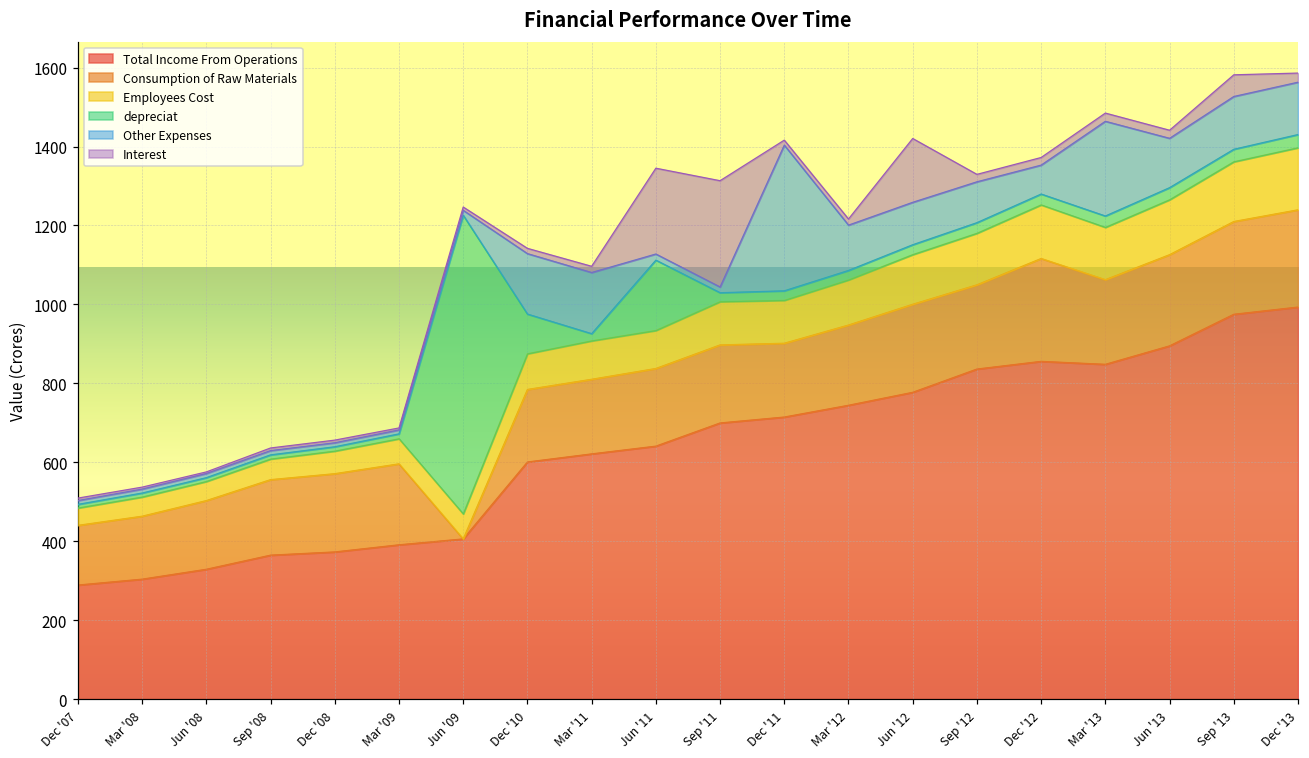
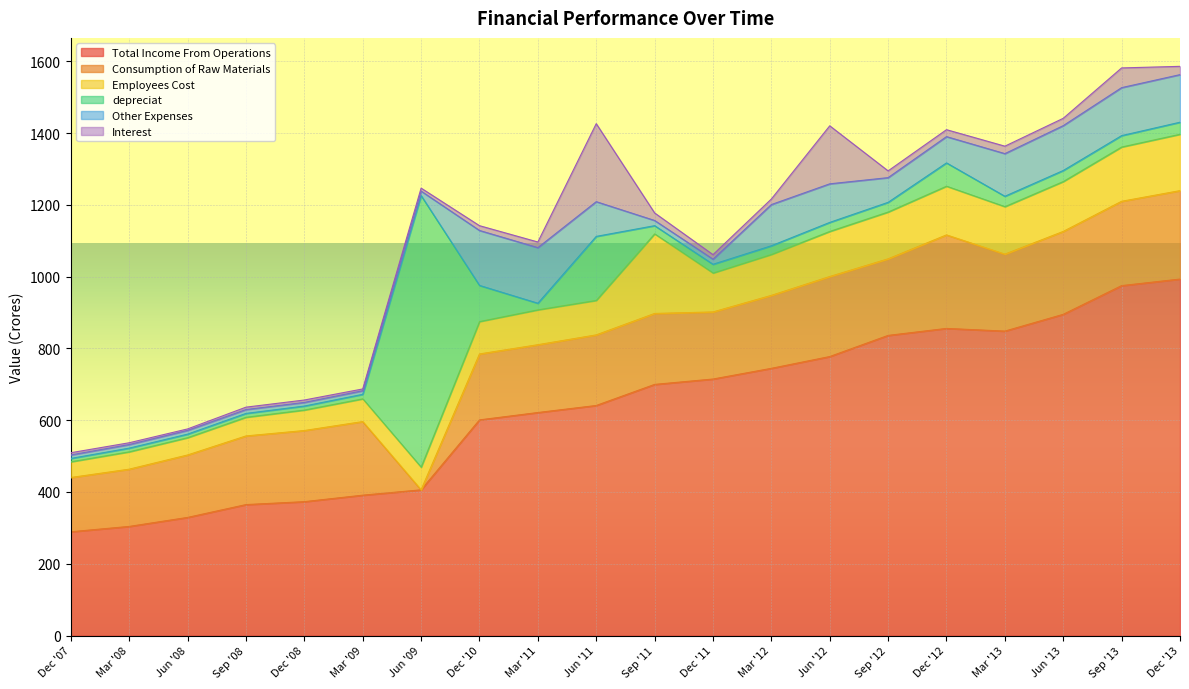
Other Expenses, Jun '11: 20 -> 100
Employees Cost, Sep '11: 110 -> 220
Interest, Sep '11: 270 -> 20
Other Expenses, Dec '11: 370 -> 10
Other Expenses, Sep '12: 100 -> 70
depreciat, Dec '12: 30 -> 60
Other Expenses, Mar '13: 240 -> 120
